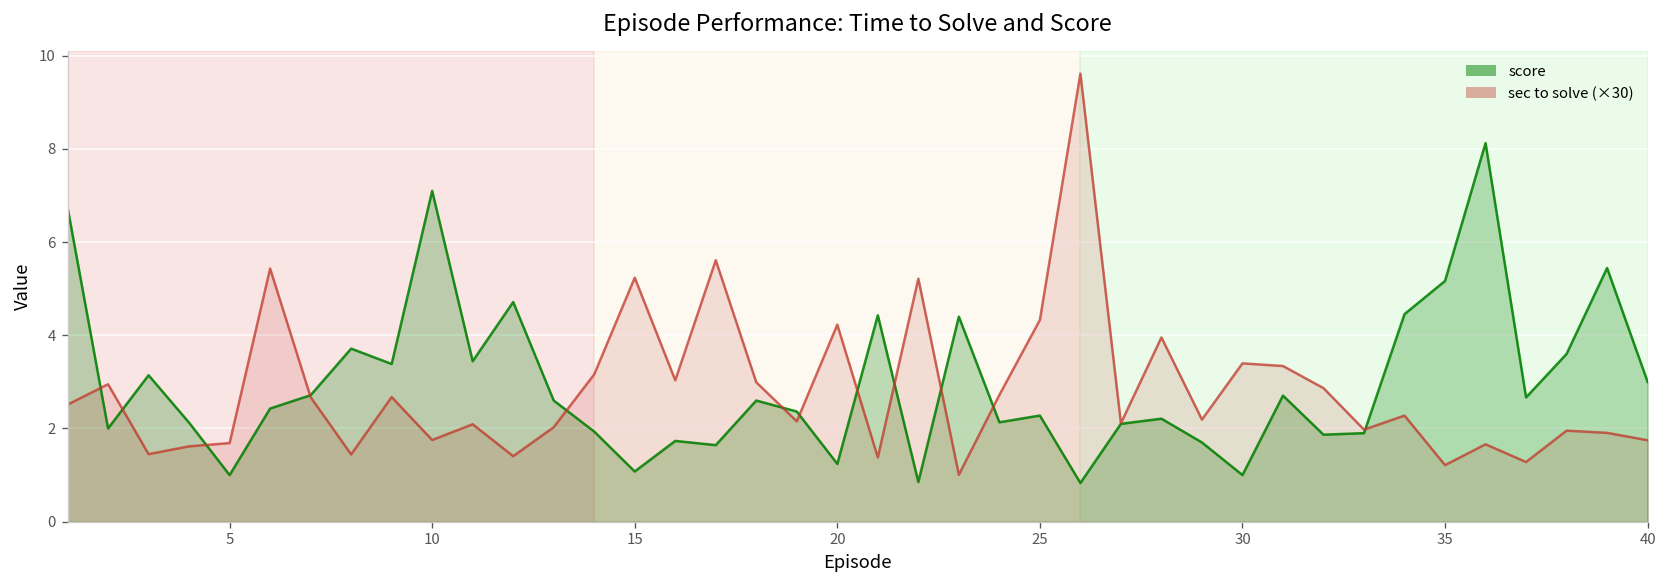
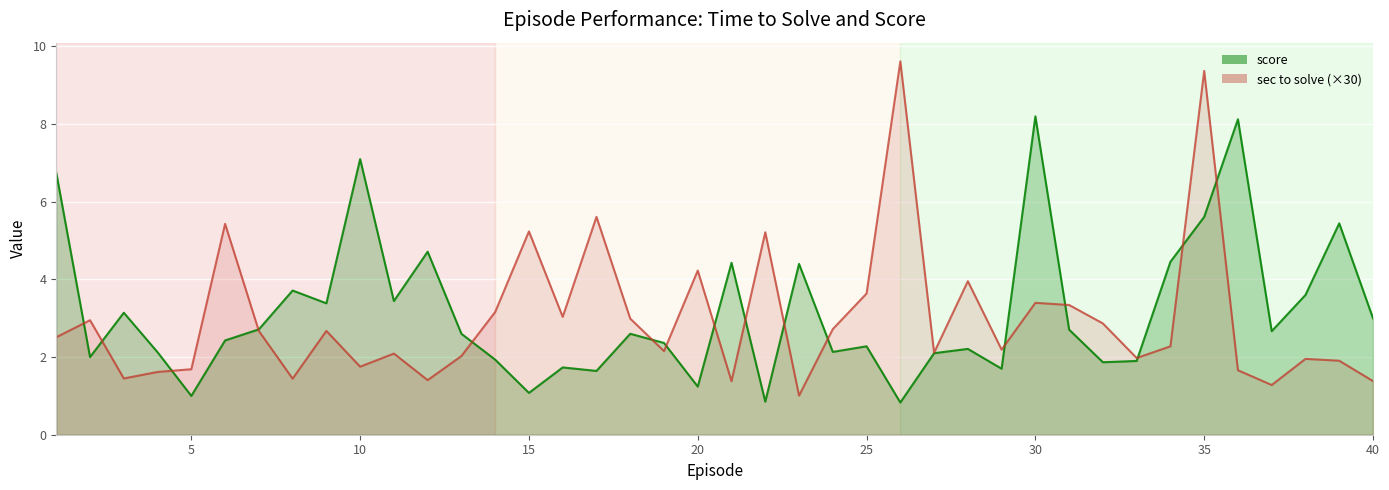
sec to solve (×30), 25: 4.3 -> 3.6
score, 30: 1.0 -> 8.2
score, 35: 5.2 -> 5.6
sec to solve (×30), 35: 1.2 -> 9.4
sec to solve (×30), 40: 1.7 -> 1.4
